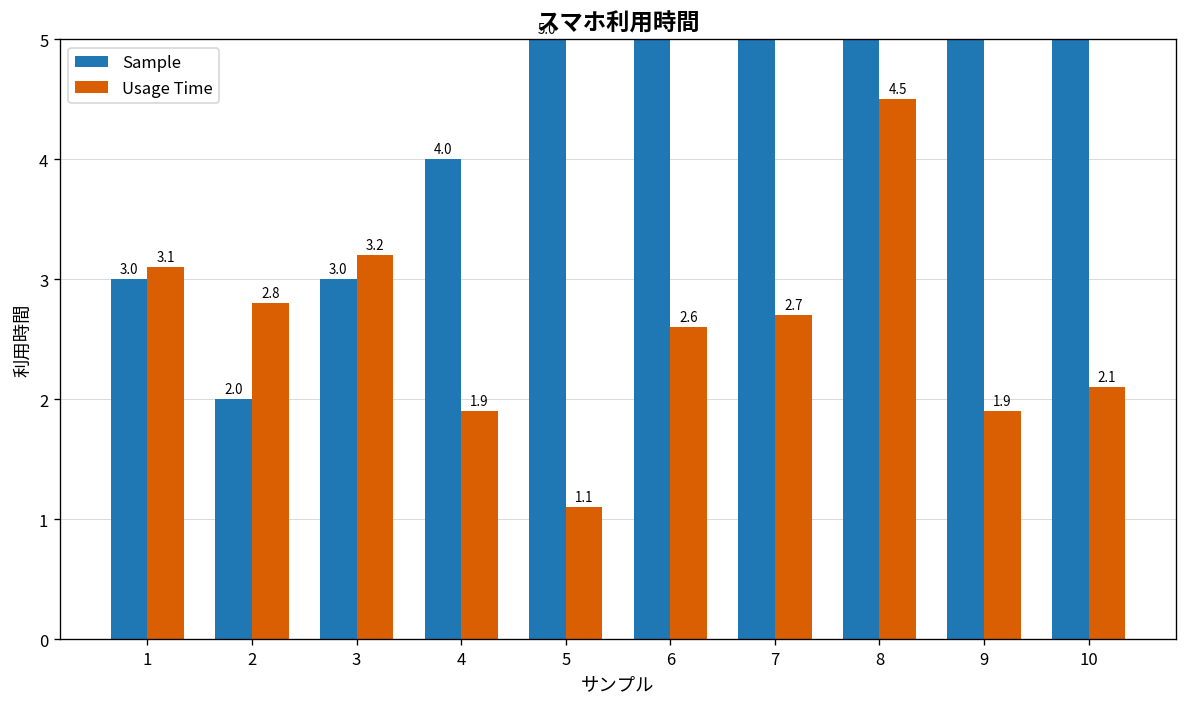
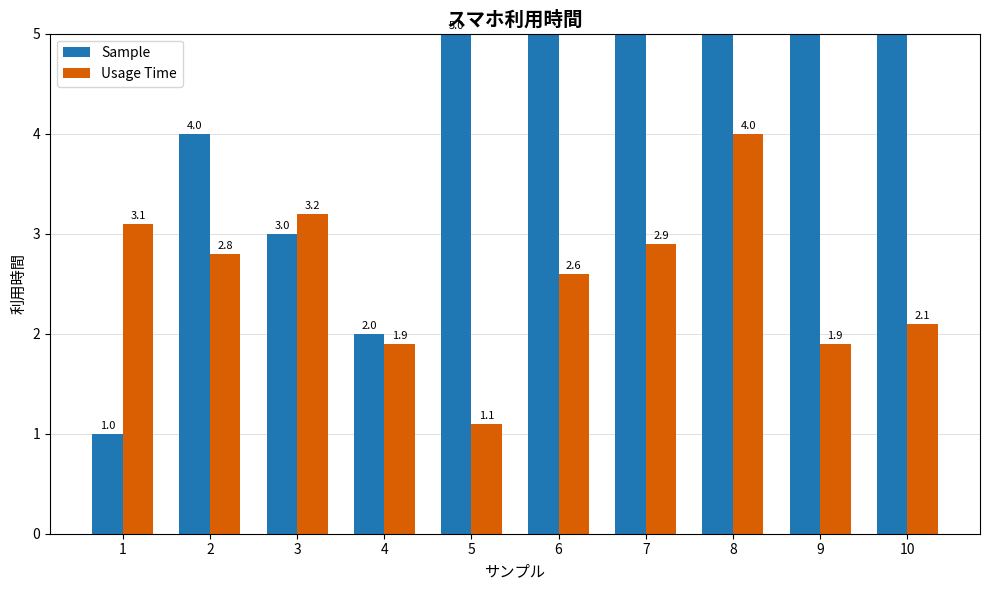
Sample, 1: 3.0 -> 1.0
Sample, 2: 2.0 -> 4.0
Sample, 4: 4.0 -> 2.0
Usage Time, 7: 2.7 -> 2.9
Usage Time, 8: 4.5 -> 4.0
